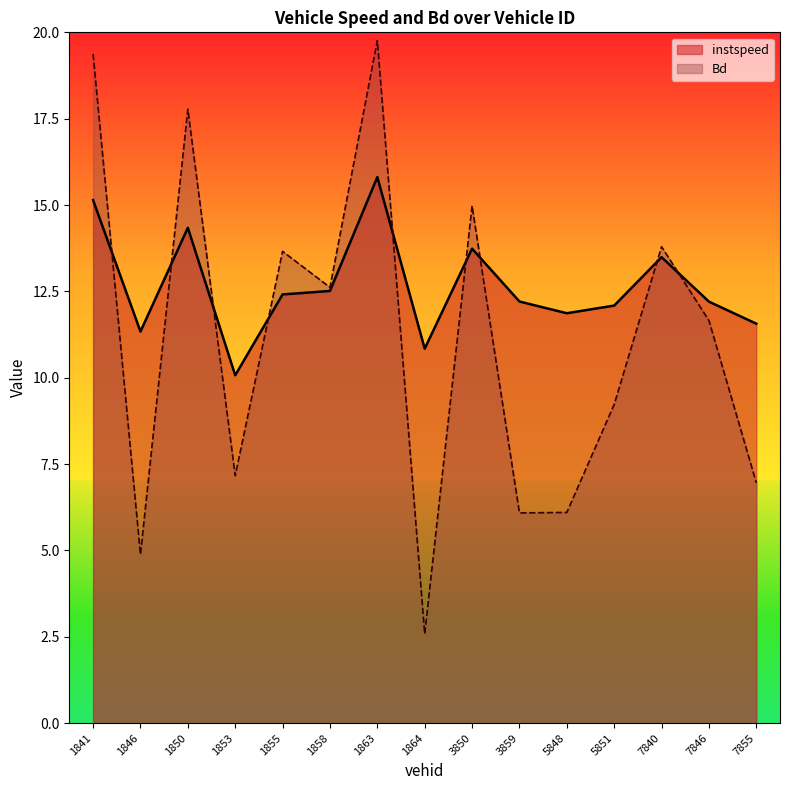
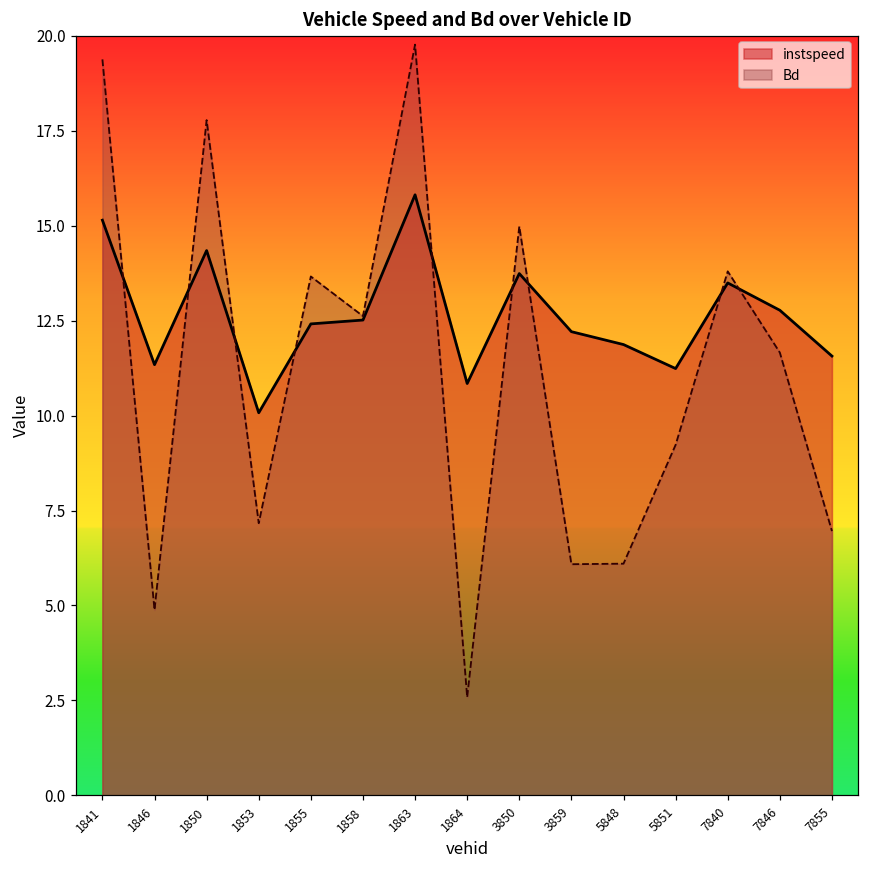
instspeed, 5851: 12.1 -> 11.2
instspeed, 7846: 12.2 -> 12.8
